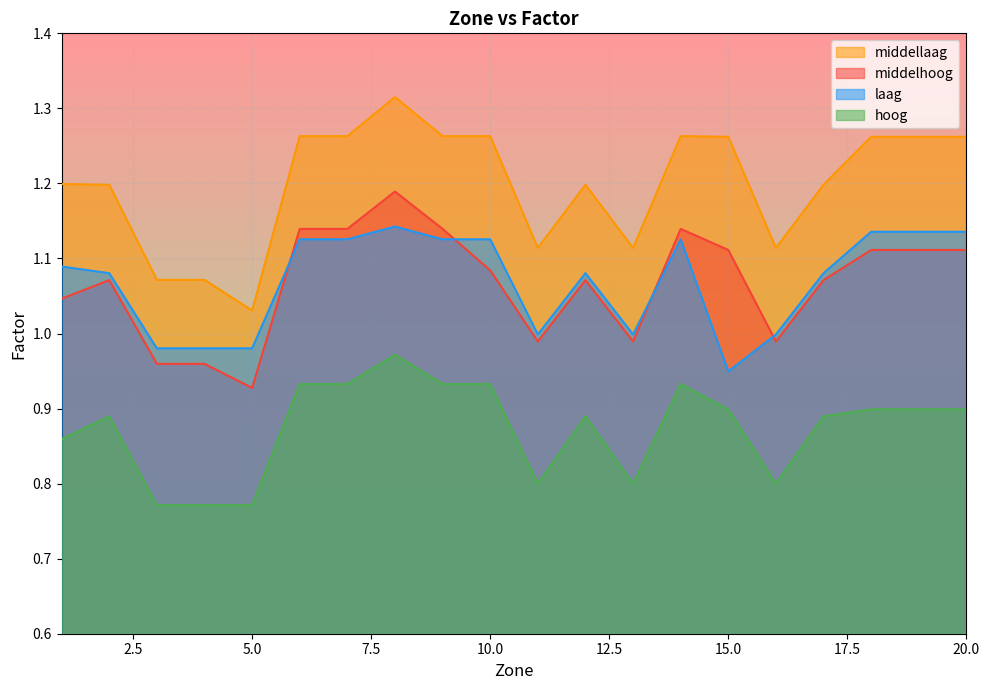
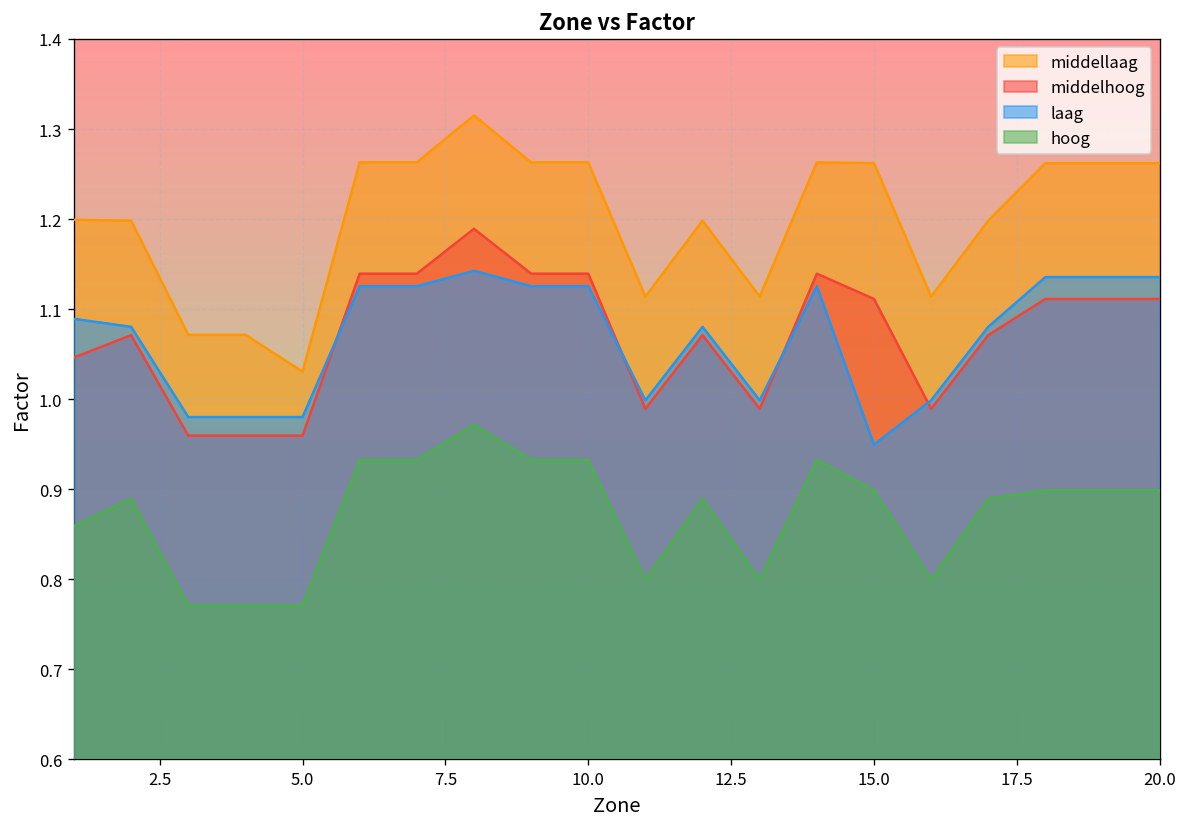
middelhoog, 5.0: 0.93 -> 0.96
middelhoog, 10.0: 1.08 -> 1.14
